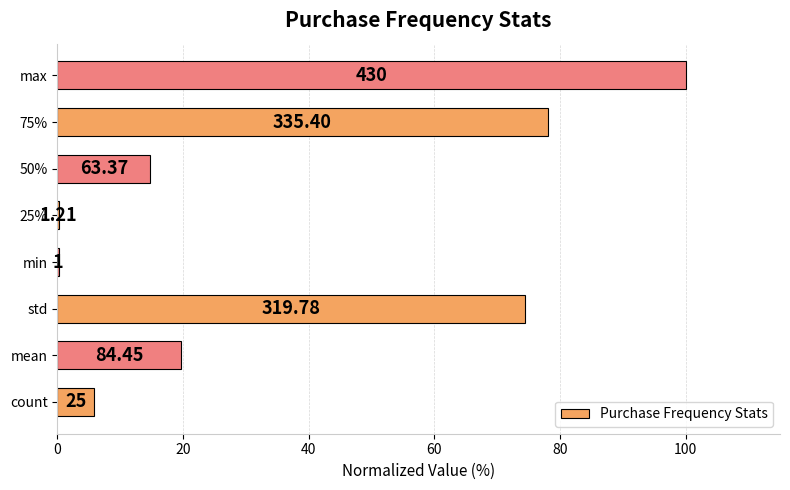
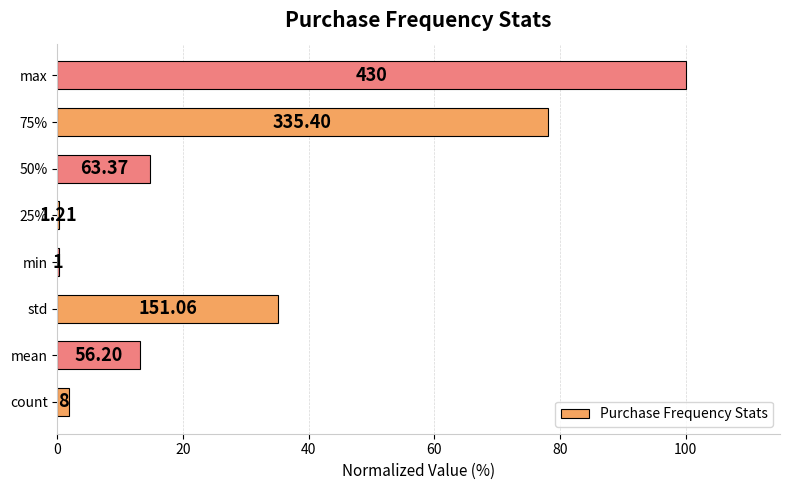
std: 319.78 -> 151.06
mean: 84.45 -> 56.20
count: 25 -> 8
